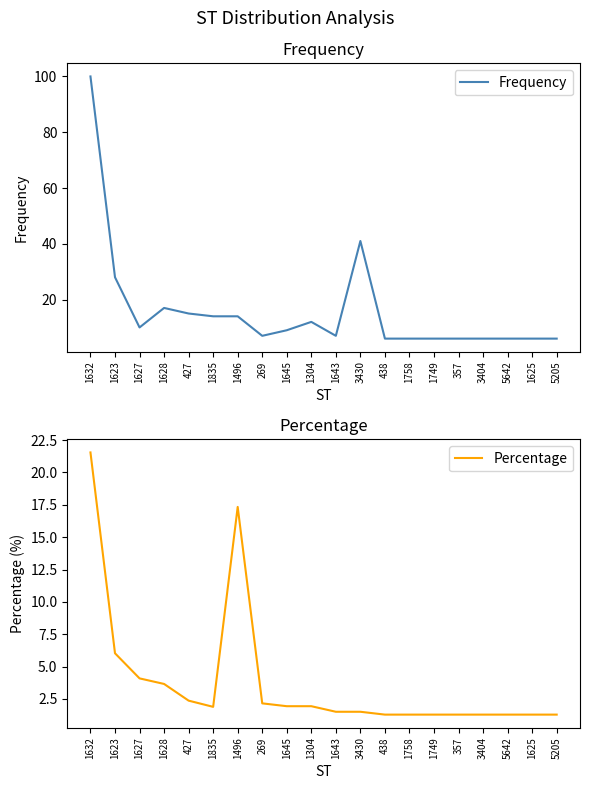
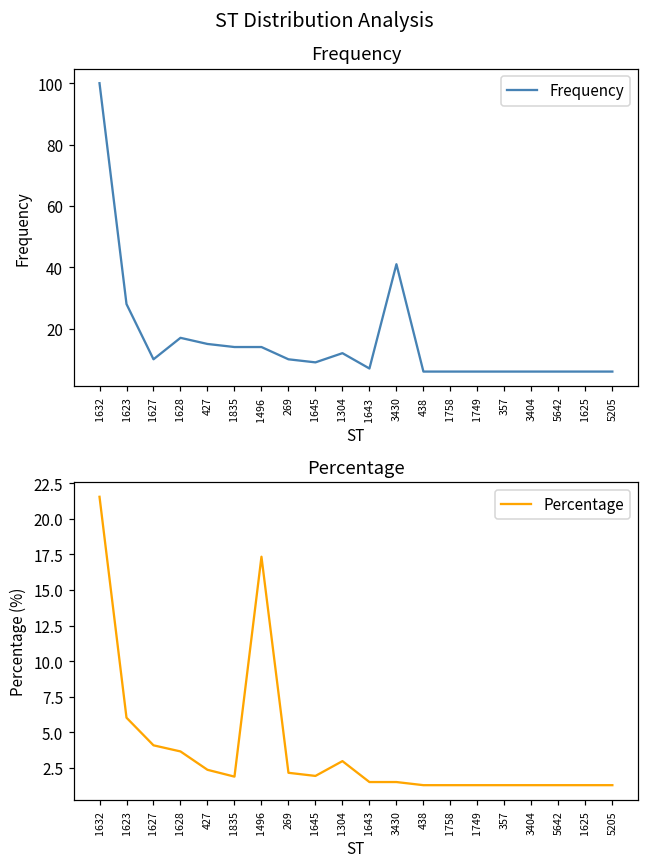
Frequency, 269: 7 -> 10
Percentage, 1304: 1.9 -> 3.0
